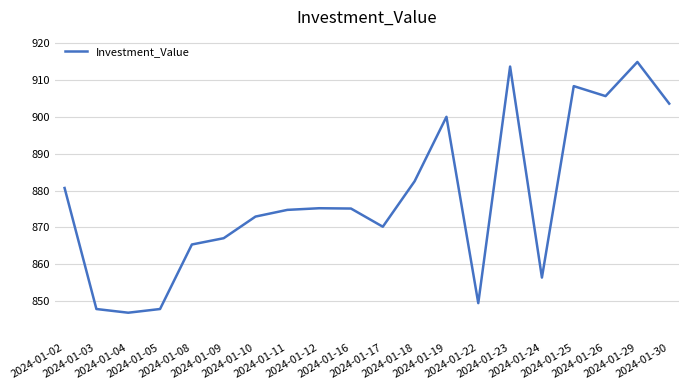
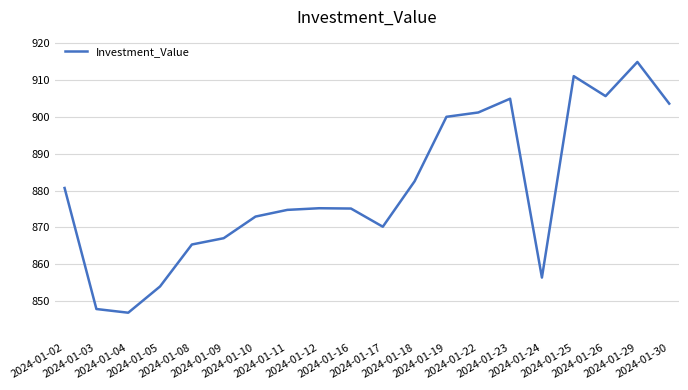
2024-01-05: 848 -> 854
2024-01-22: 849 -> 901
2024-01-23: 914 -> 905
2024-01-25: 908 -> 911
